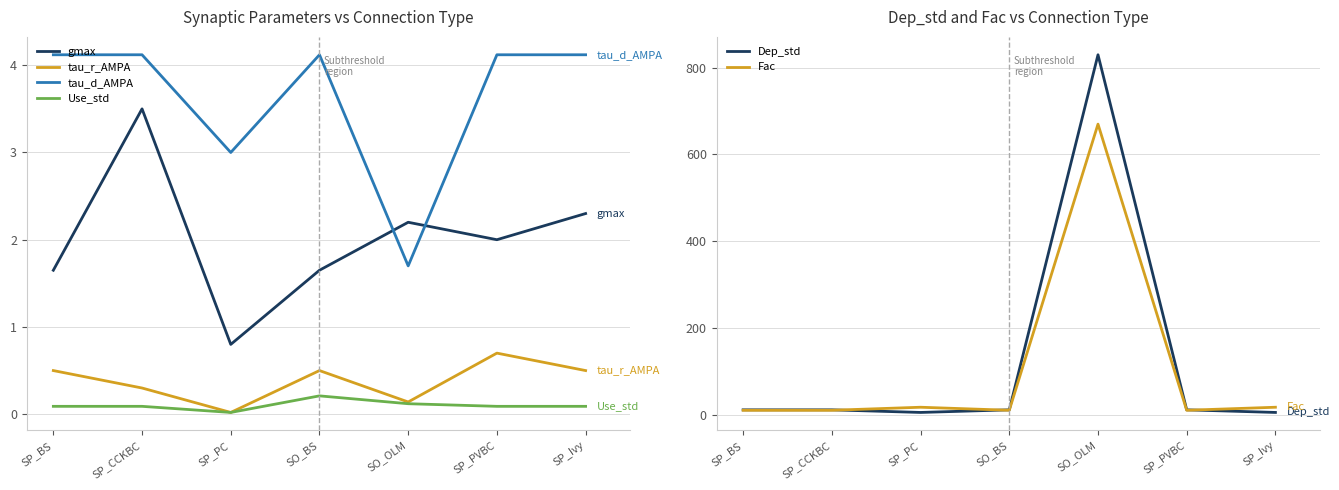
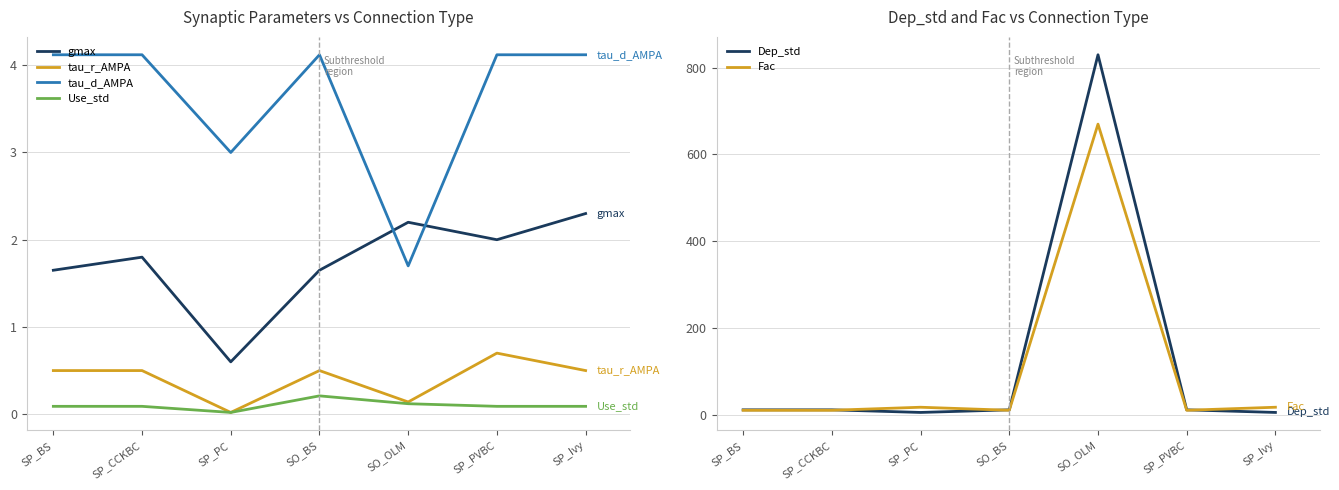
Synaptic Parameters vs Connection Type, gmax, SP_CCKBC: 3.5 -> 1.8
Synaptic Parameters vs Connection Type, tau_r_AMPA, SP_CCKBC: 0.3 -> 0.5
Synaptic Parameters vs Connection Type, gmax, SP_PC: 0.8 -> 0.6
